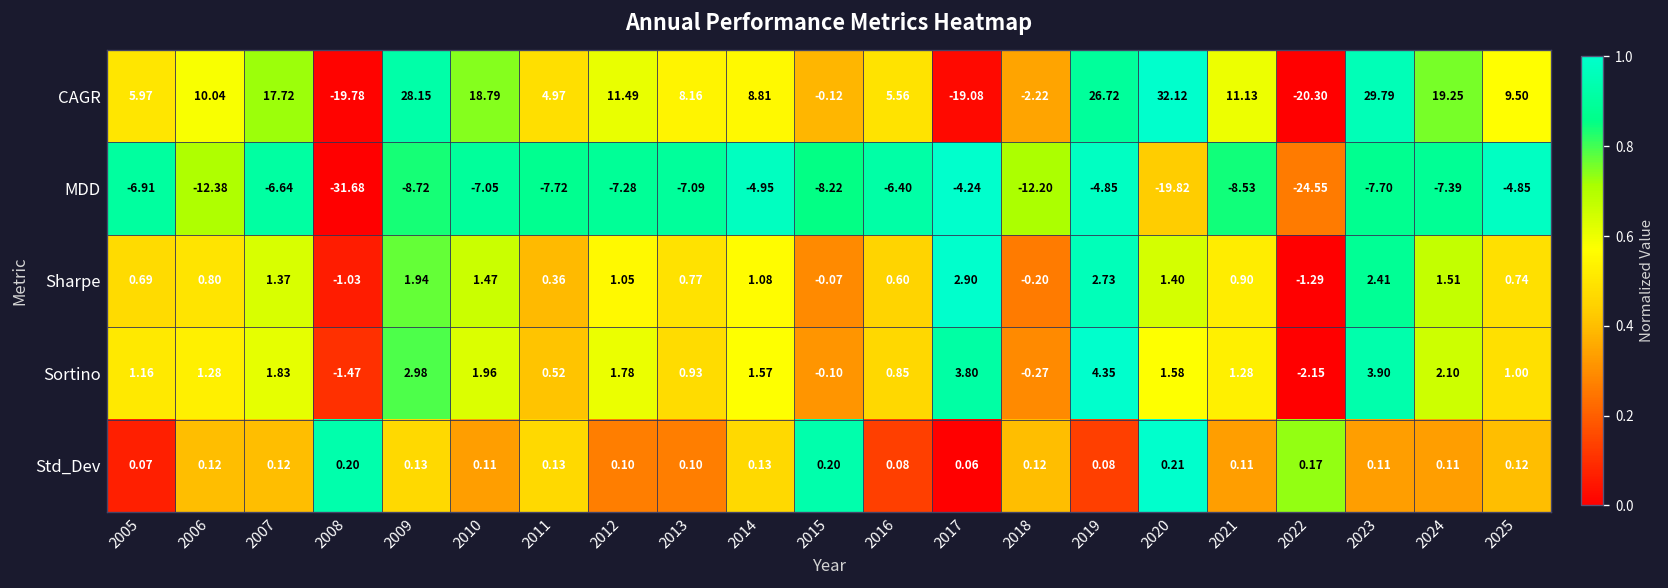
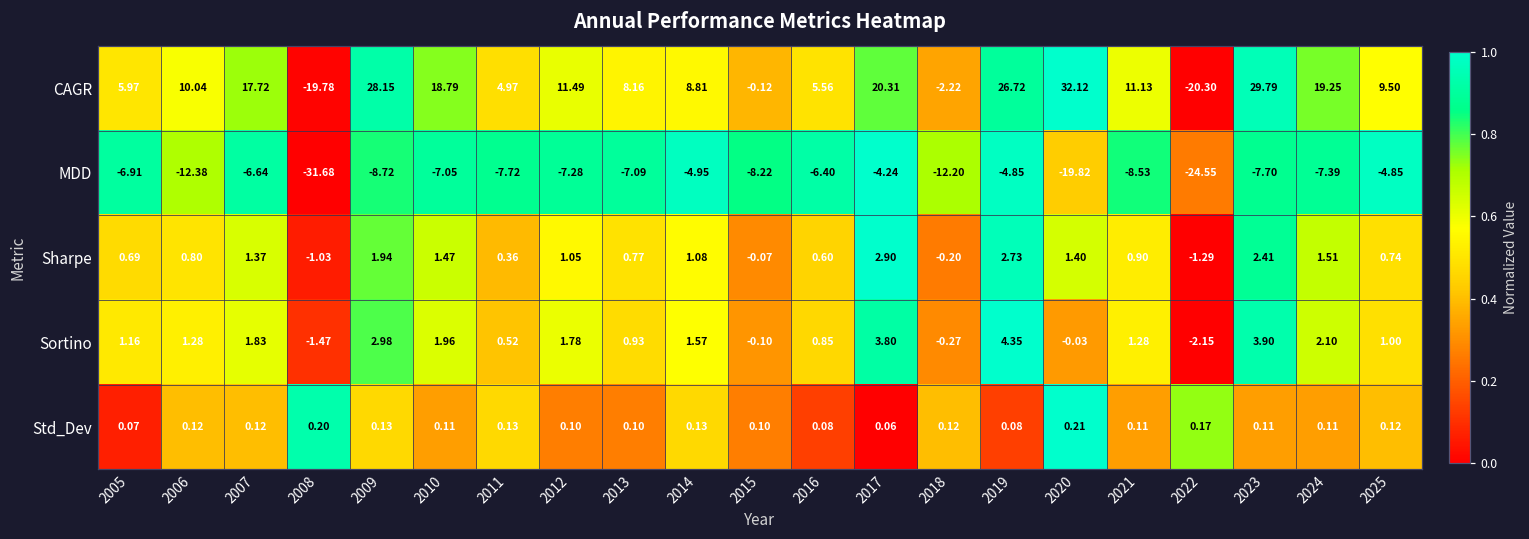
CAGR, 2017: -19.08 -> 20.31
Sortino, 2020: 1.58 -> -0.03
Std_Dev, 2015: 0.20 -> 0.10
